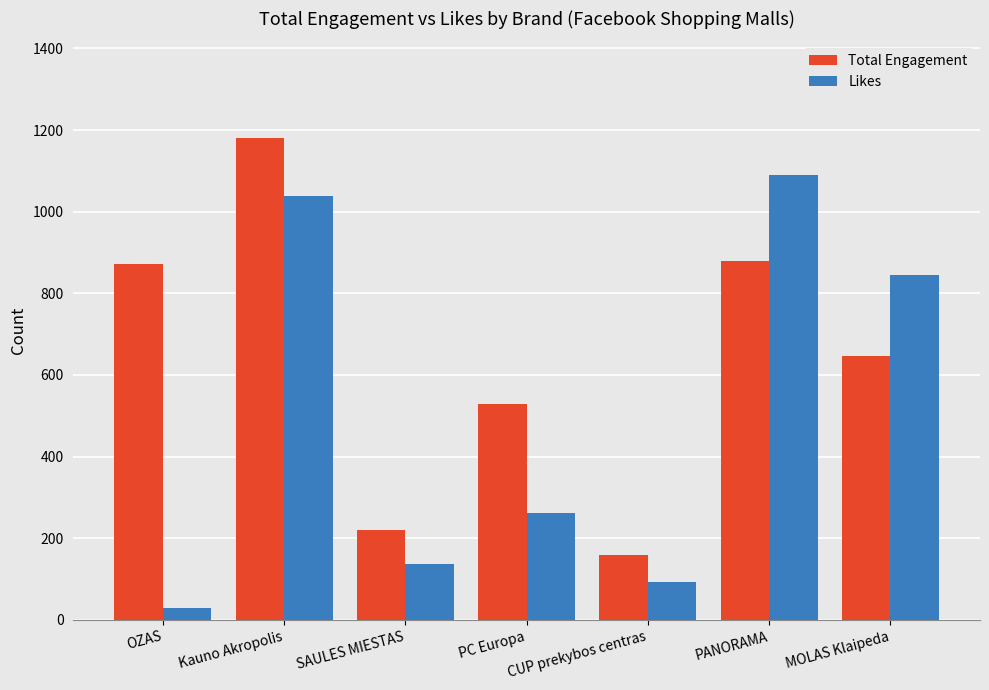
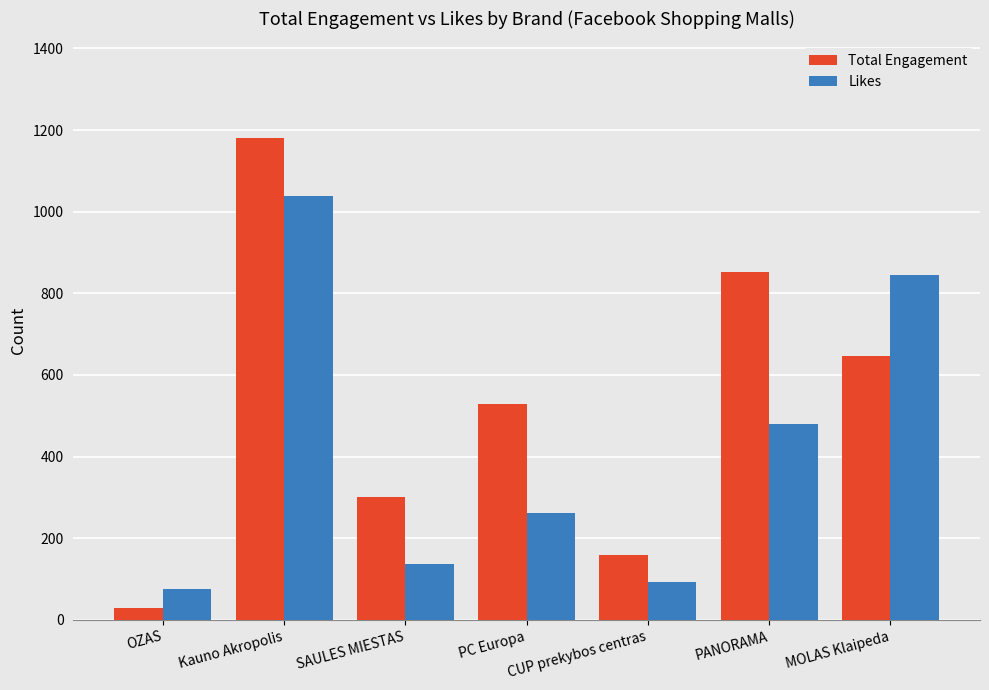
Total Engagement, OZAS: 870 -> 30
Likes, OZAS: 30 -> 80
Total Engagement, SAULES MIESTAS: 220 -> 300
Total Engagement, PANORAMA: 880 -> 850
Likes, PANORAMA: 1090 -> 480
